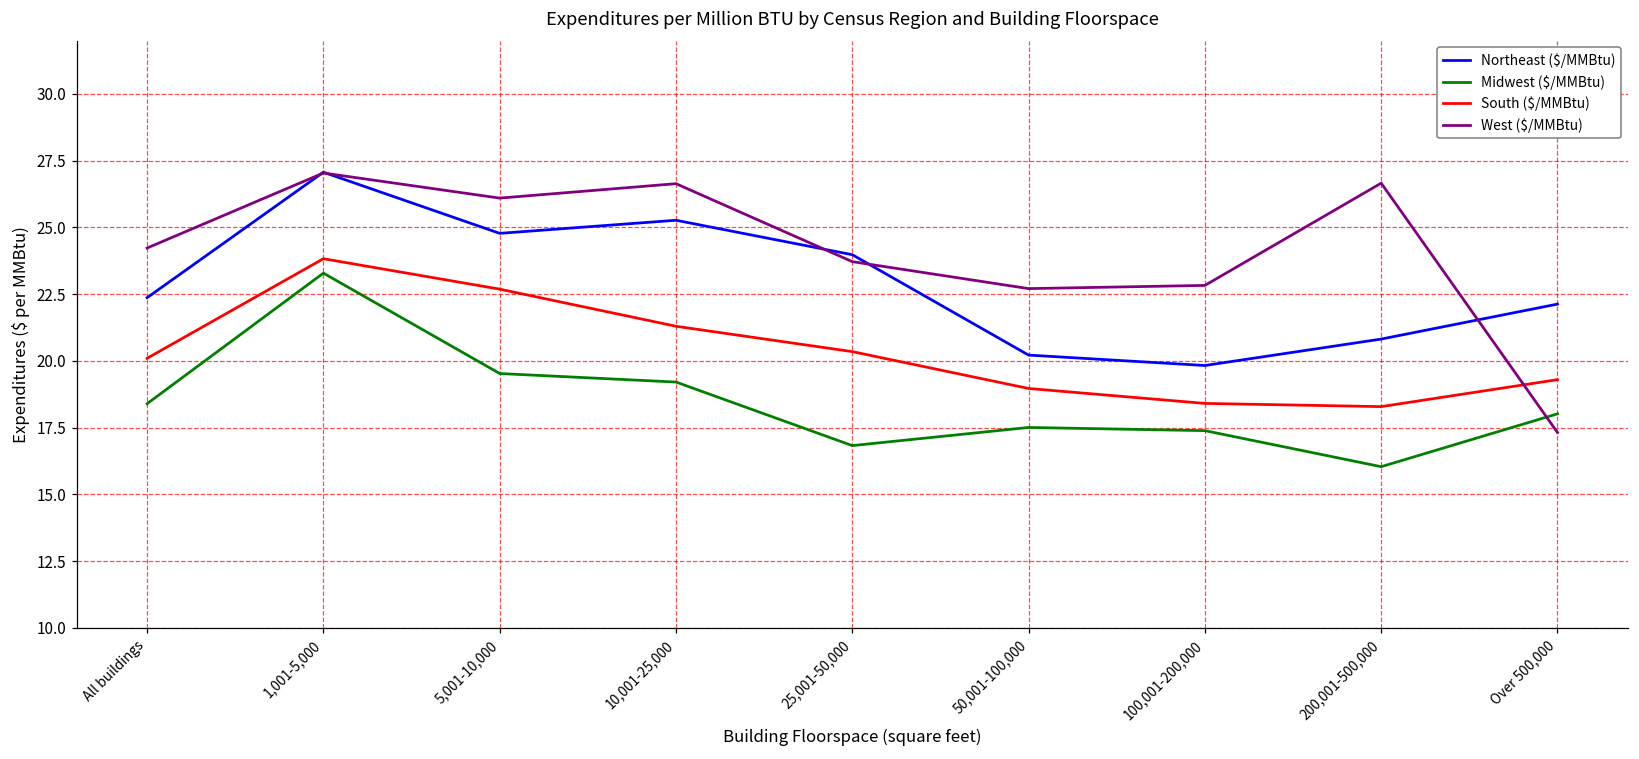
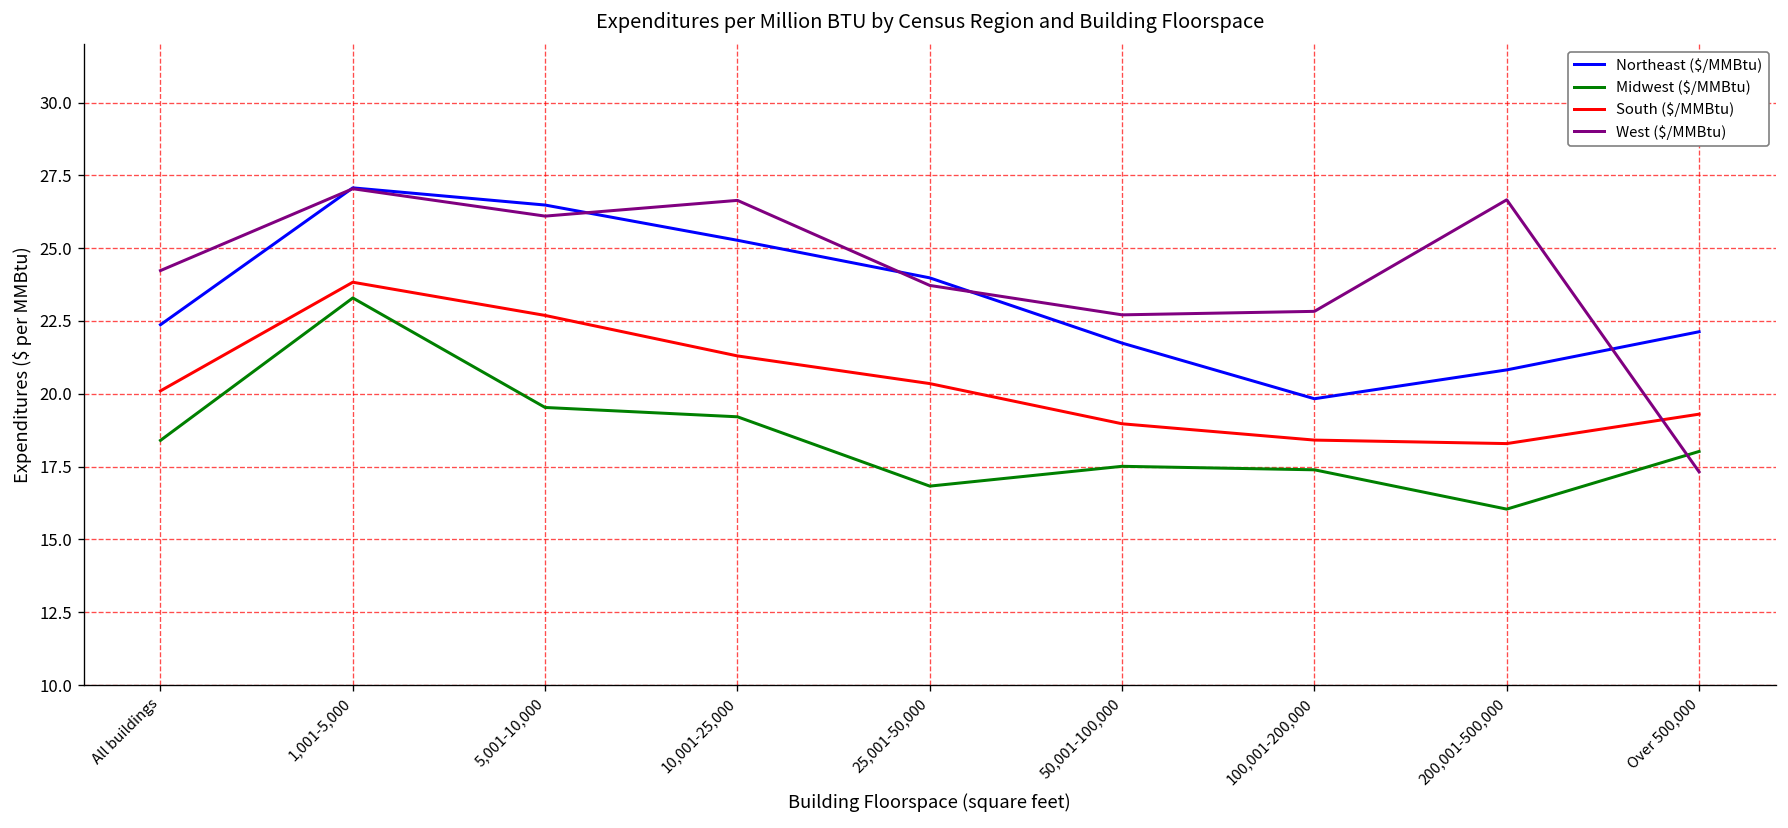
Northeast ($/MMBtu), 5,001-10,000: 24.8 -> 26.5
Northeast ($/MMBtu), 50,001-100,000: 20.2 -> 21.7
